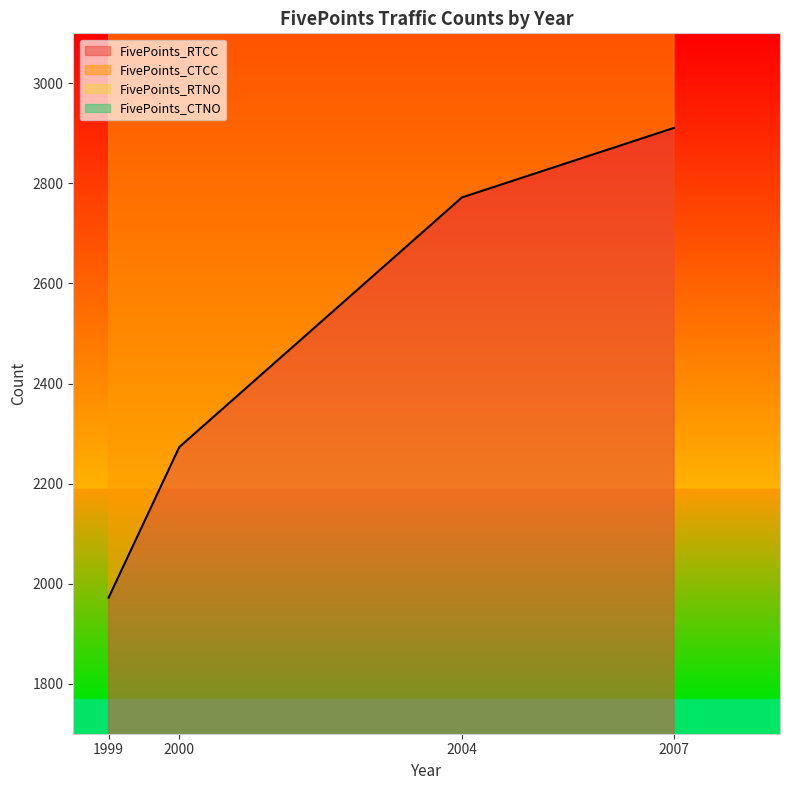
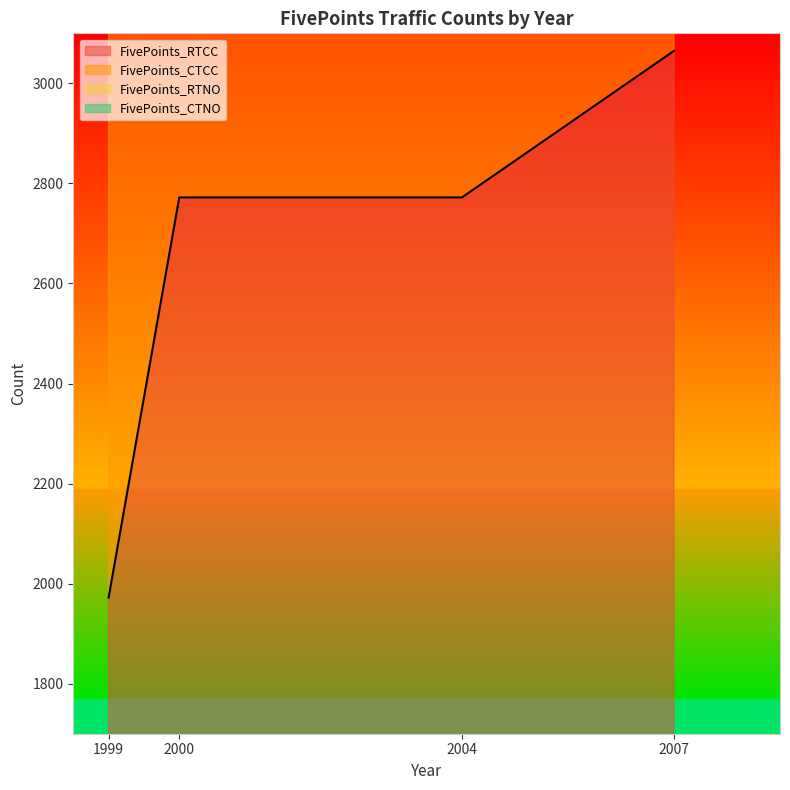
FivePoints_RTCC, 2000: 2270 -> 2770
FivePoints_RTCC, 2007: 2910 -> 3070
